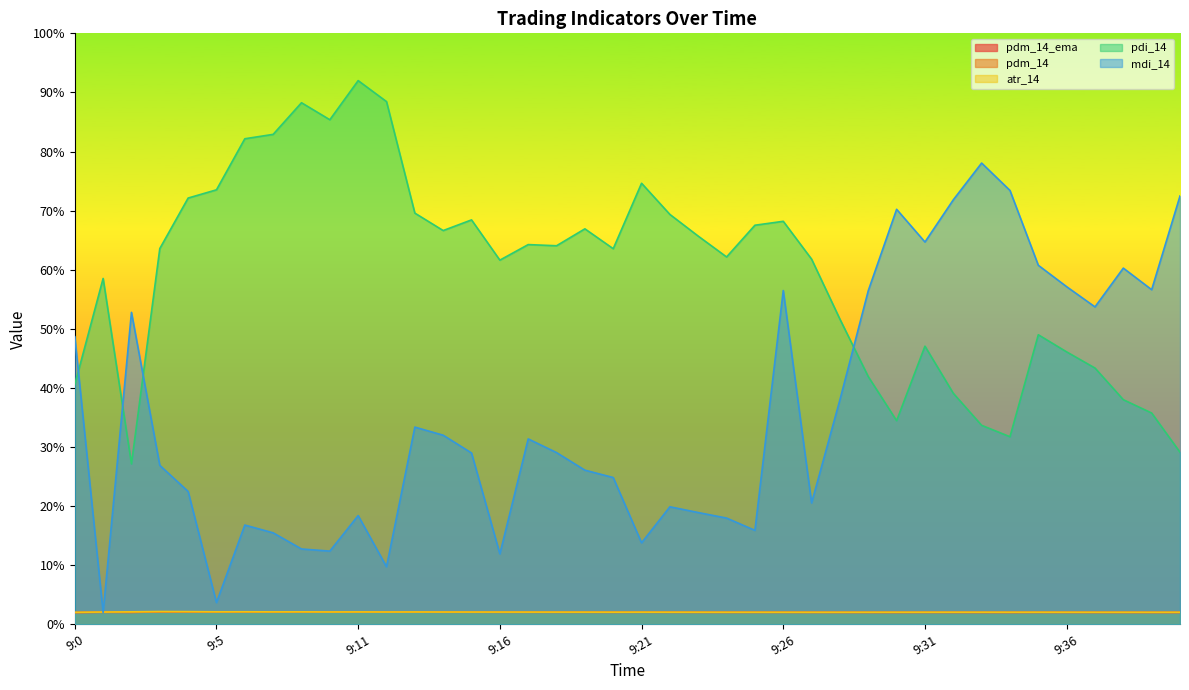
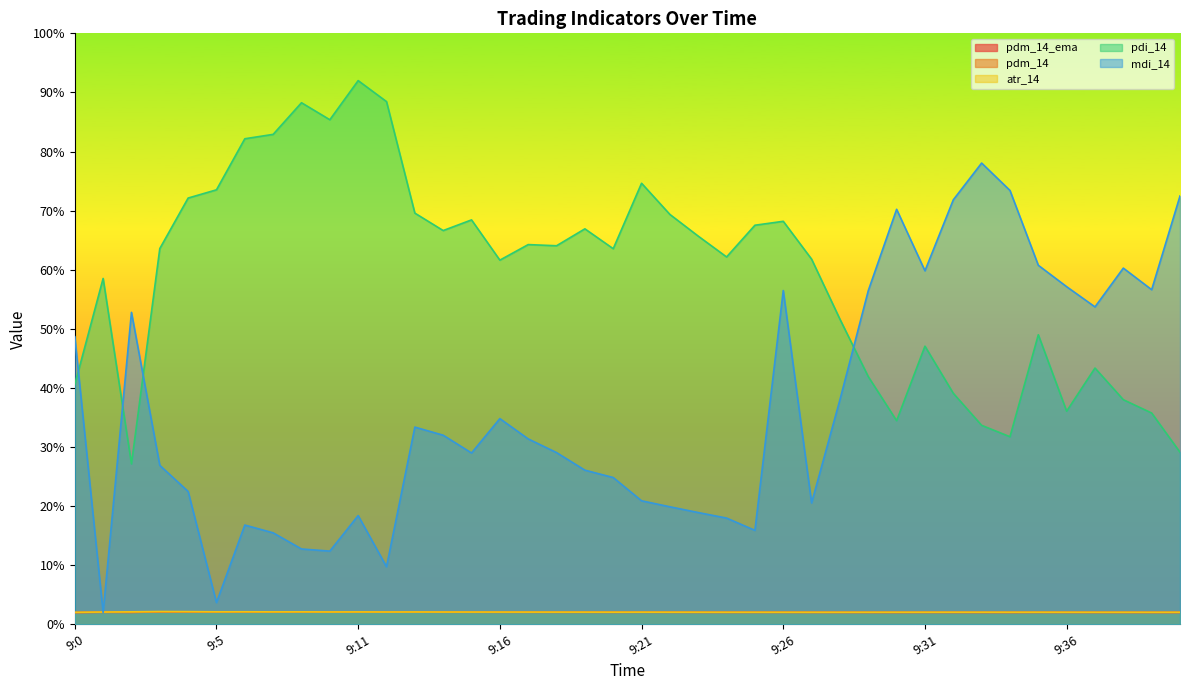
mdi_14, 9:16: 12% -> 35%
mdi_14, 9:21: 14% -> 21%
mdi_14, 9:31: 65% -> 60%
pdi_14, 9:36: 46% -> 36%
